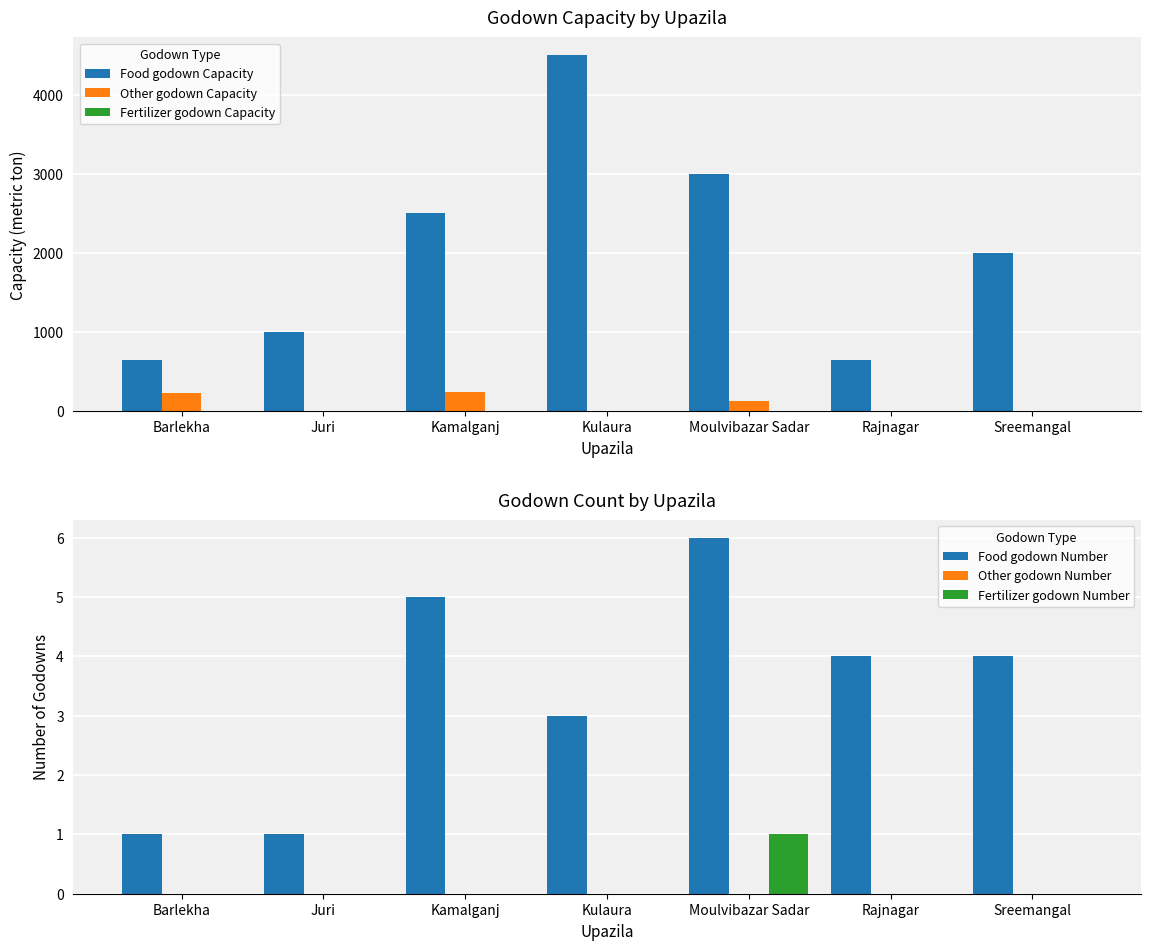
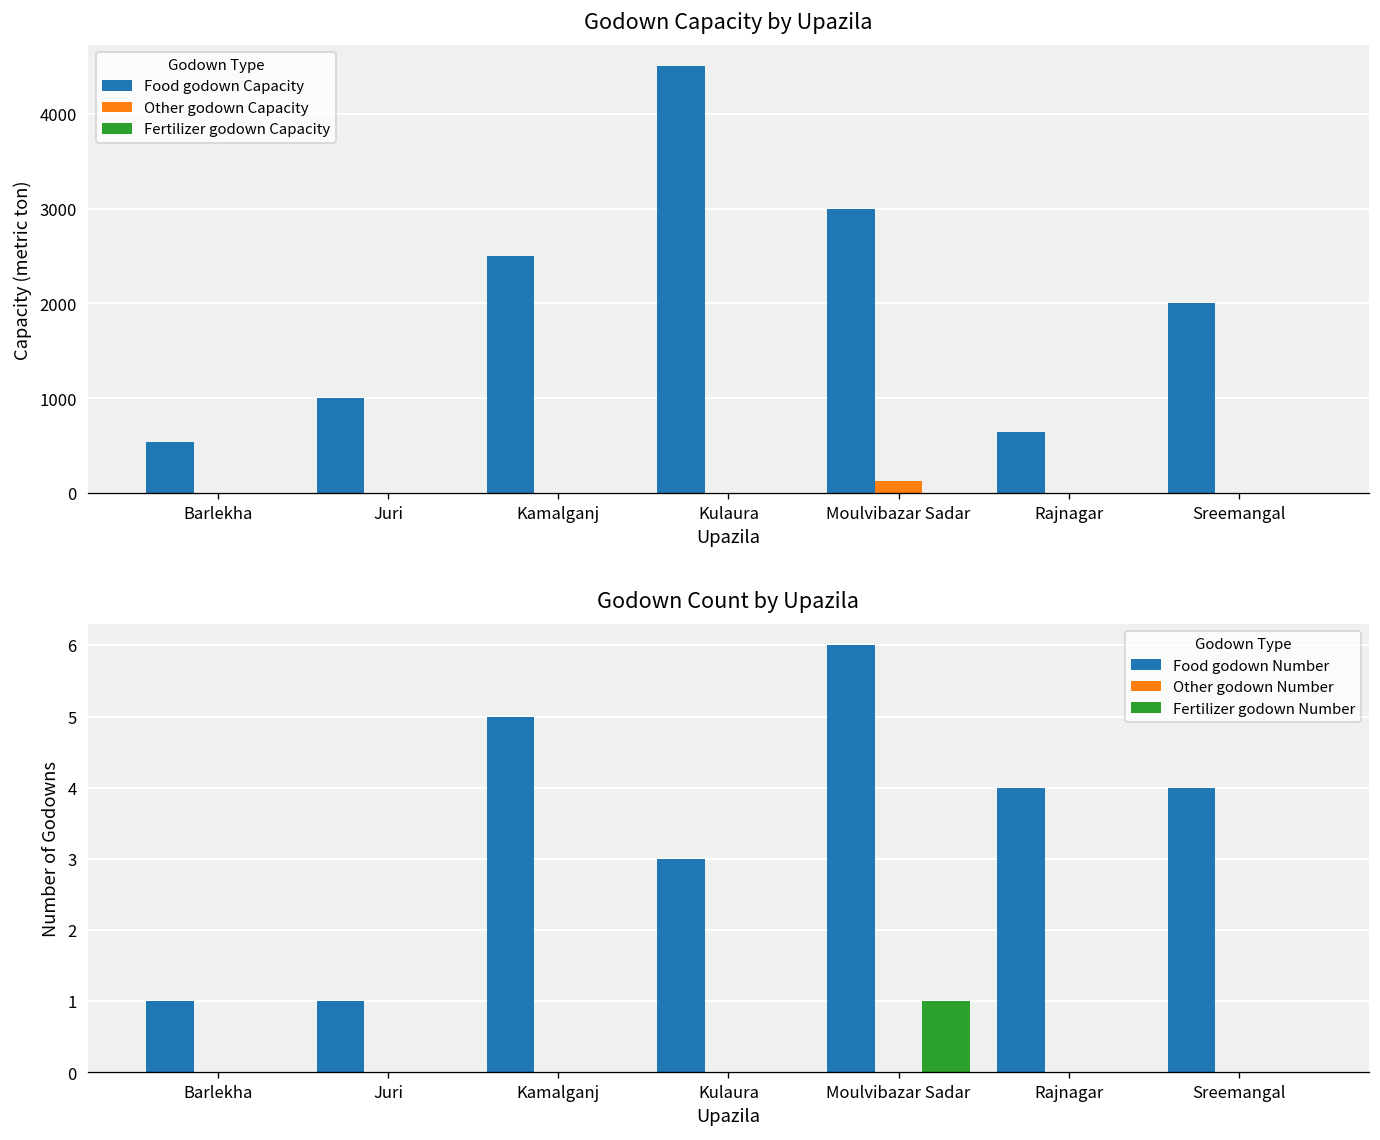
Godown Capacity by Upazila, Food godown Capacity, Barlekha: 700 -> 500
Godown Capacity by Upazila, Other godown Capacity, Barlekha: 200 -> 0
Godown Capacity by Upazila, Other godown Capacity, Kamalganj: 200 -> 0
